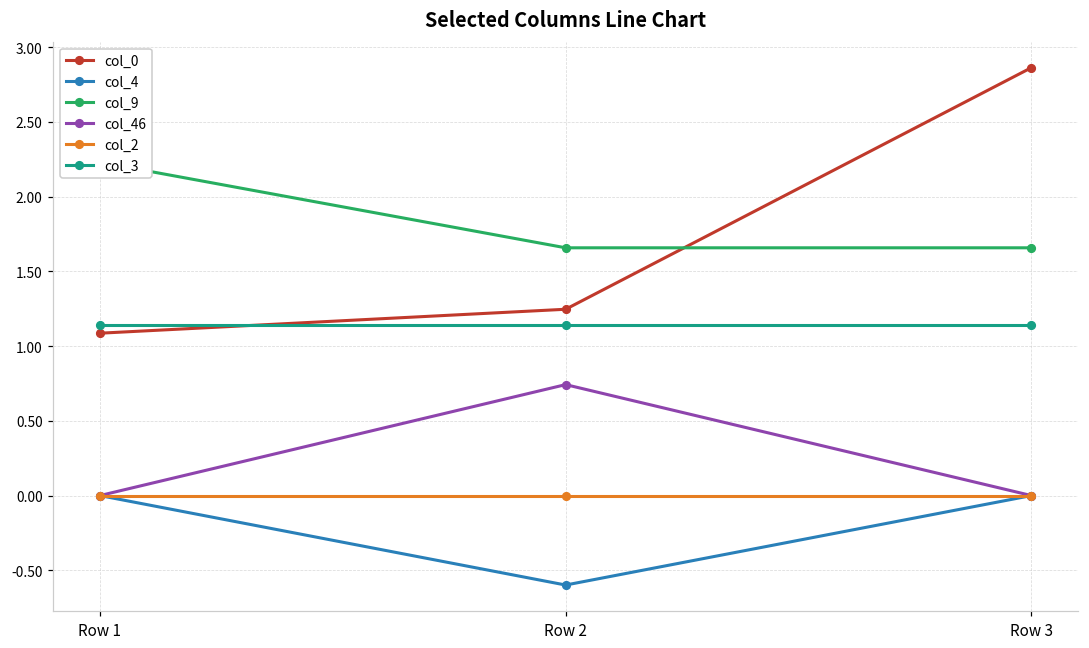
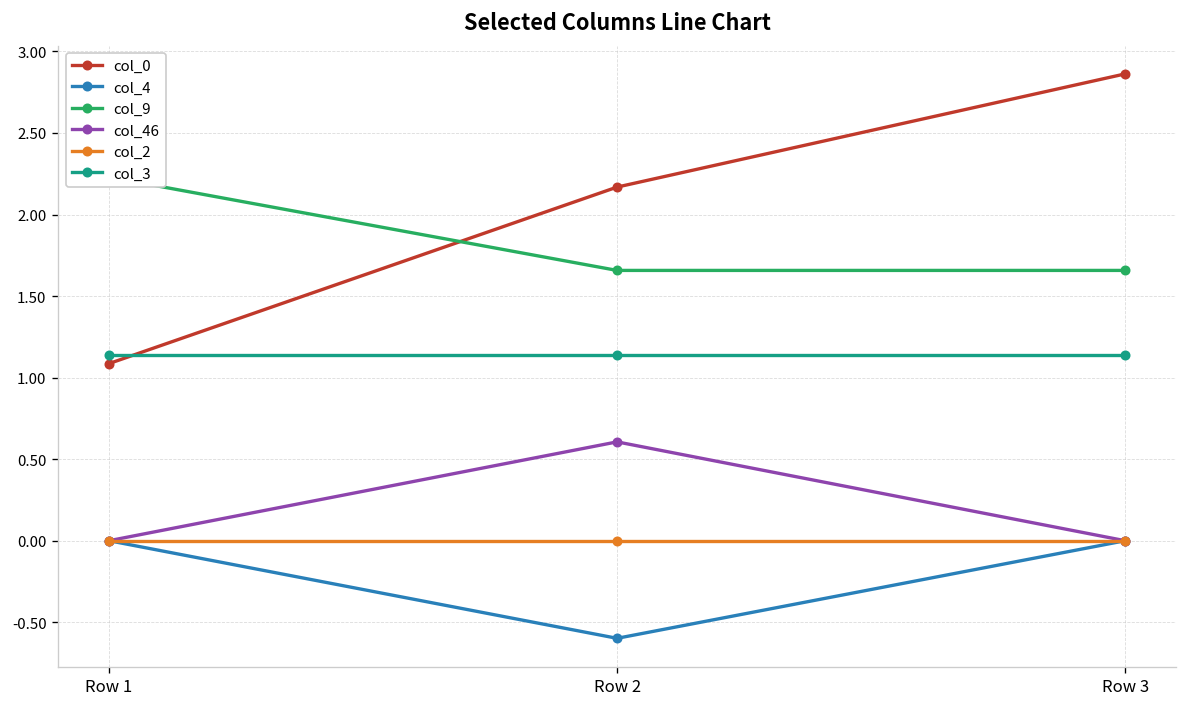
col_0, Row 2: 1.25 -> 2.17
col_46, Row 2: 0.74 -> 0.61
